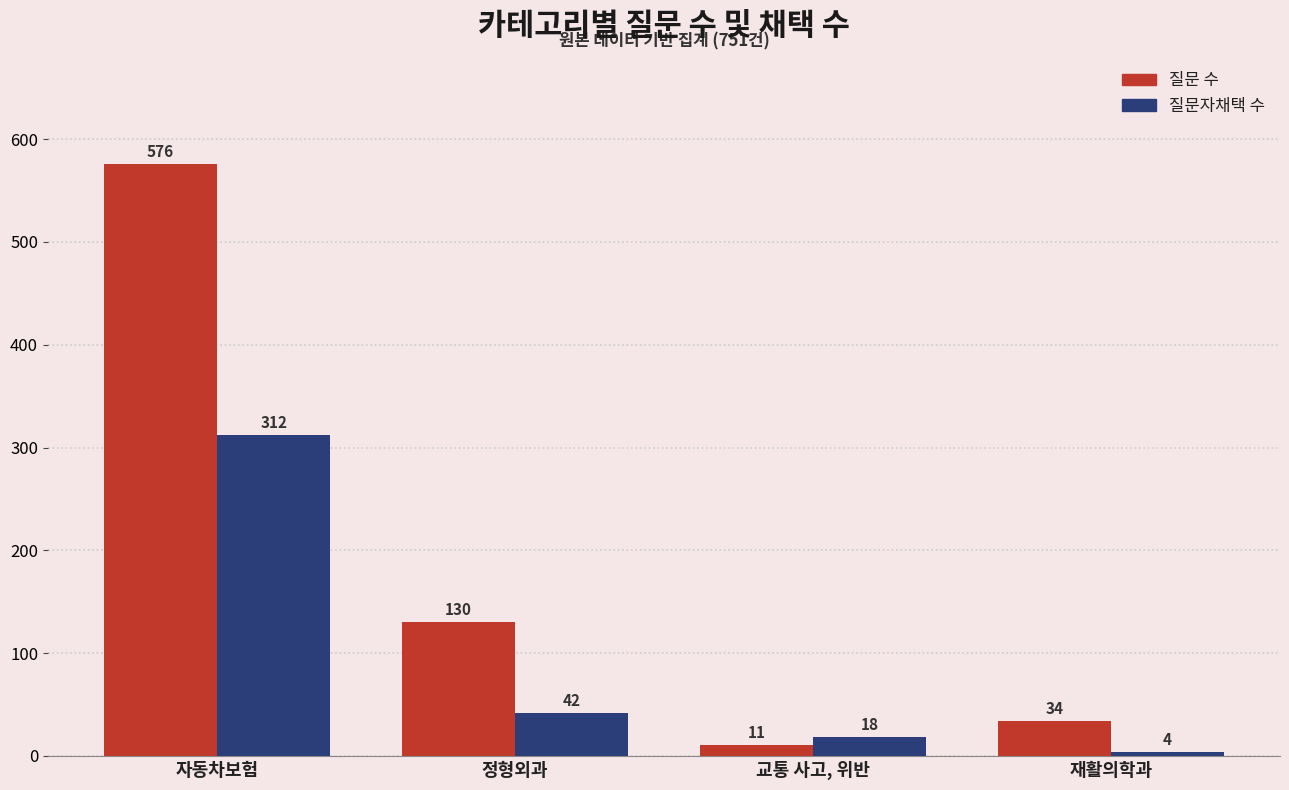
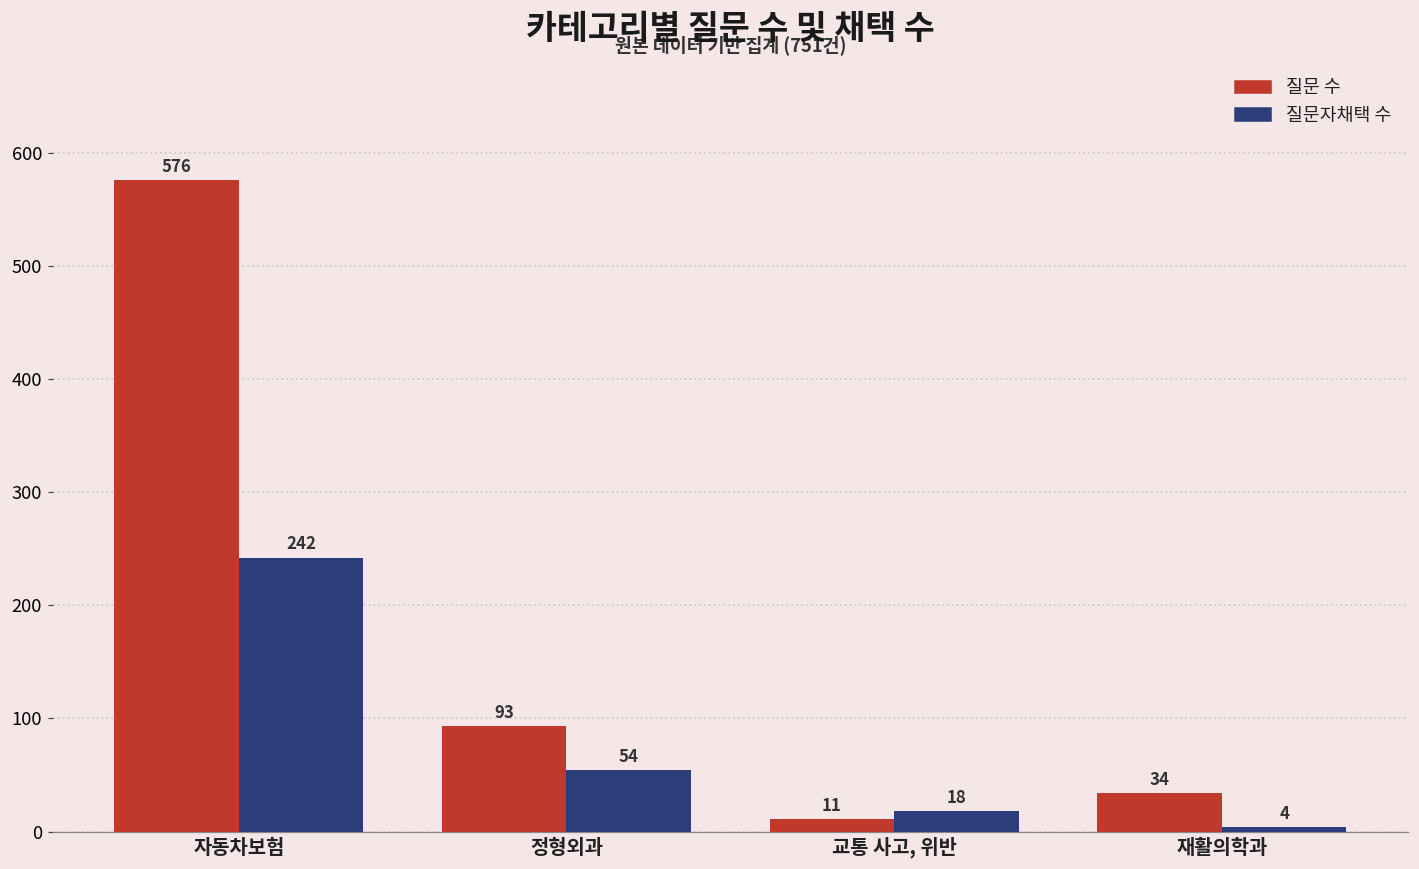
질문자채택 수, 자동차보험: 312 -> 242
질문 수, 정형외과: 130 -> 93
질문자채택 수, 정형외과: 42 -> 54
